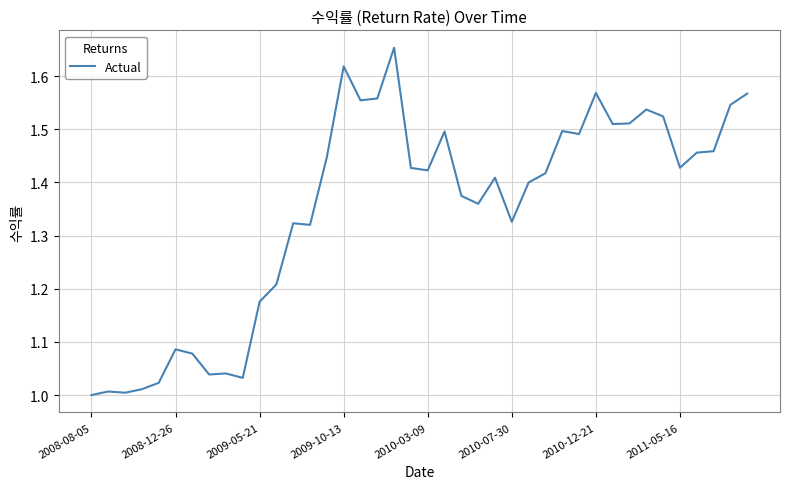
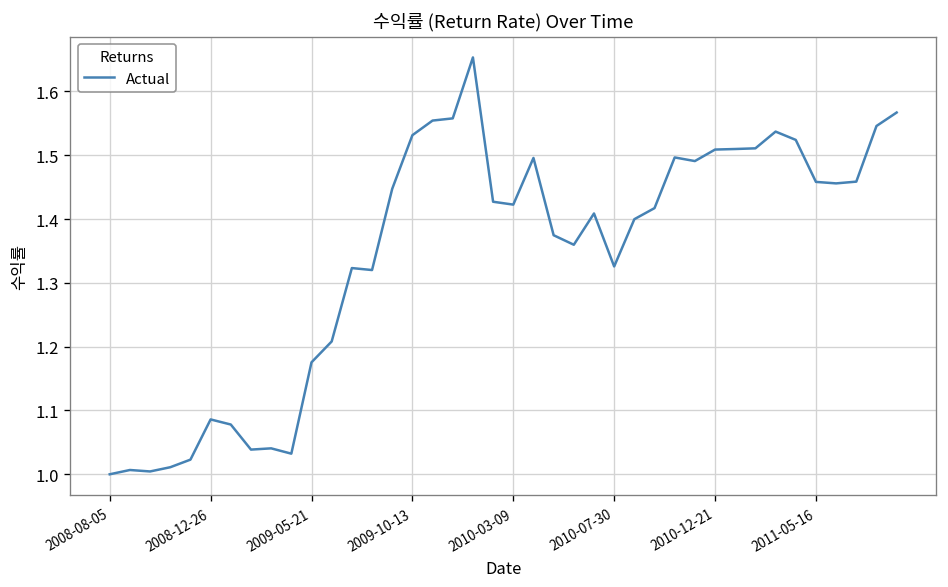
2009-10-13: 1.62 -> 1.53
2010-12-21: 1.57 -> 1.51
2011-05-16: 1.43 -> 1.46
